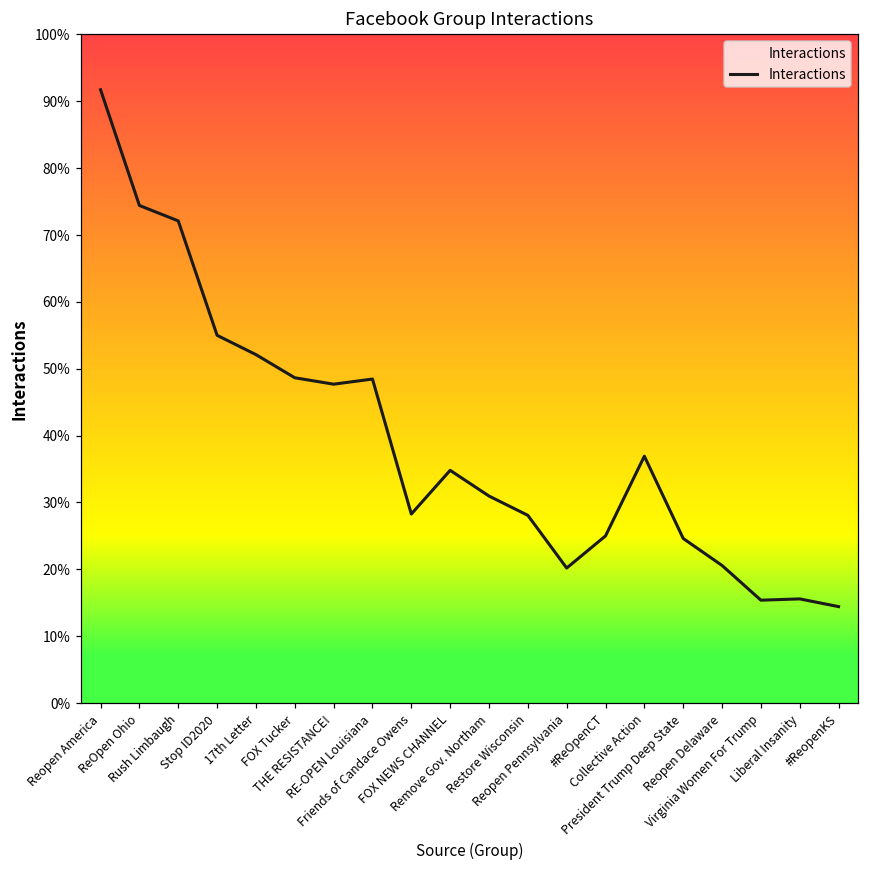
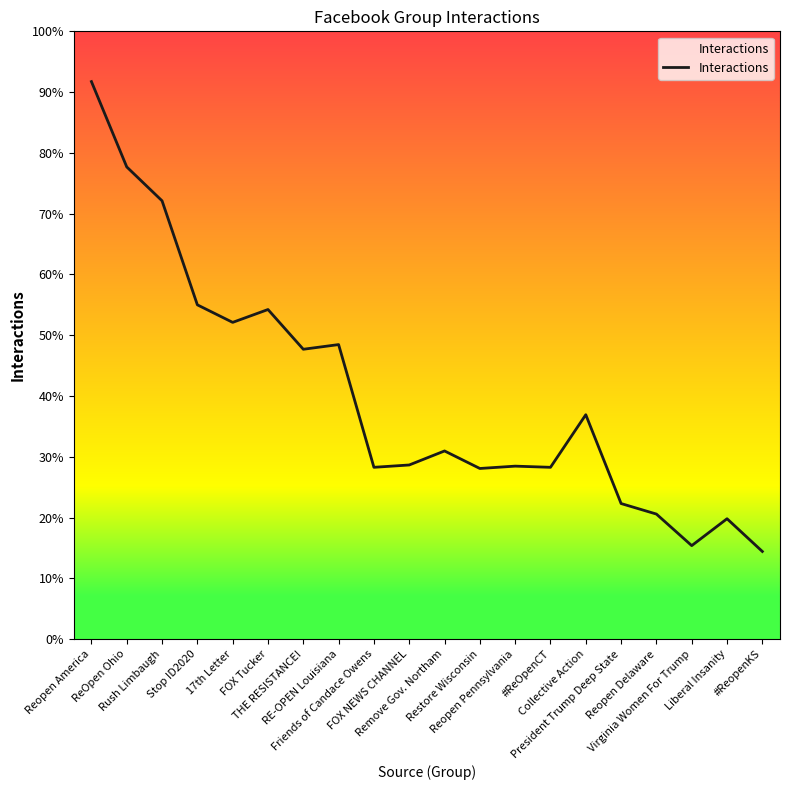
ReOpen Ohio: 74% -> 78%
FOX Tucker: 49% -> 54%
FOX NEWS CHANNEL: 35% -> 29%
Reopen Pennsylvania: 20% -> 28%
#ReOpenCT: 25% -> 28%
President Trump Deep State: 25% -> 22%
Liberal Insanity: 16% -> 20%
